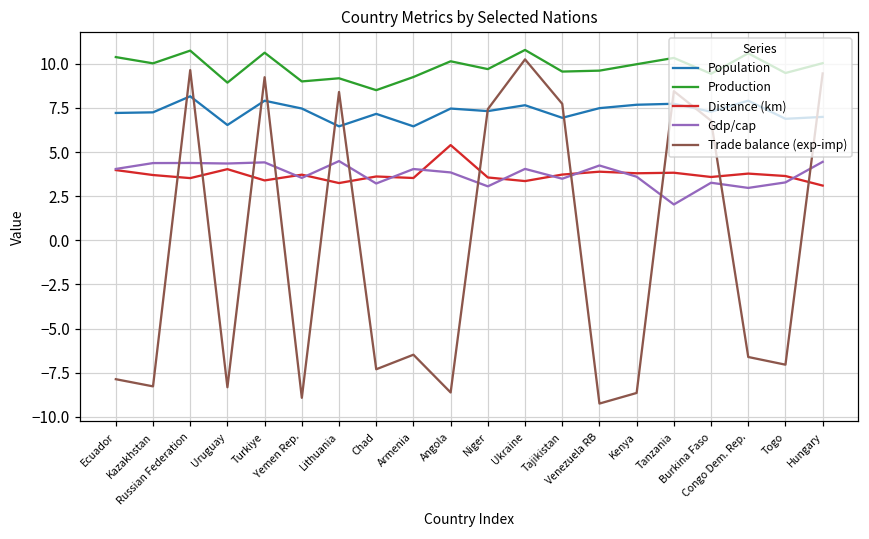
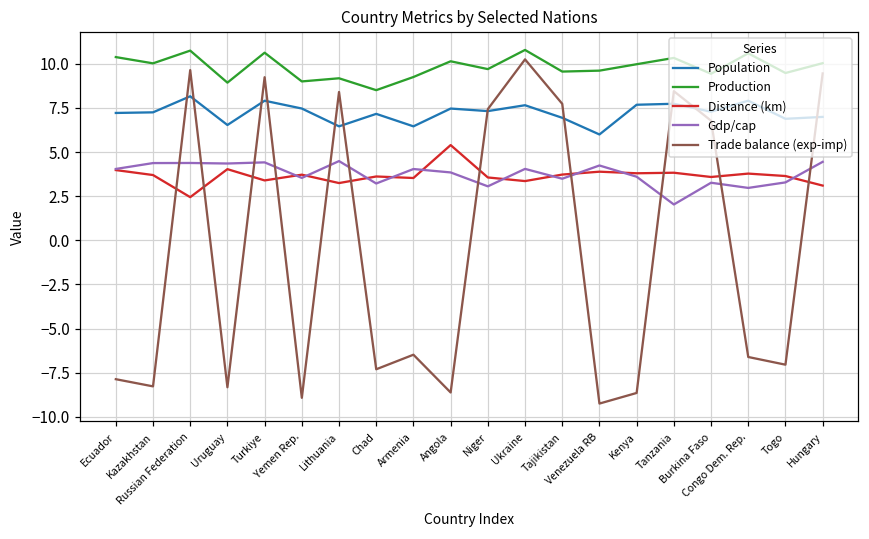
Distance (km), Russian Federation: 3.5 -> 2.4
Population, Venezuela RB: 7.5 -> 6.0
